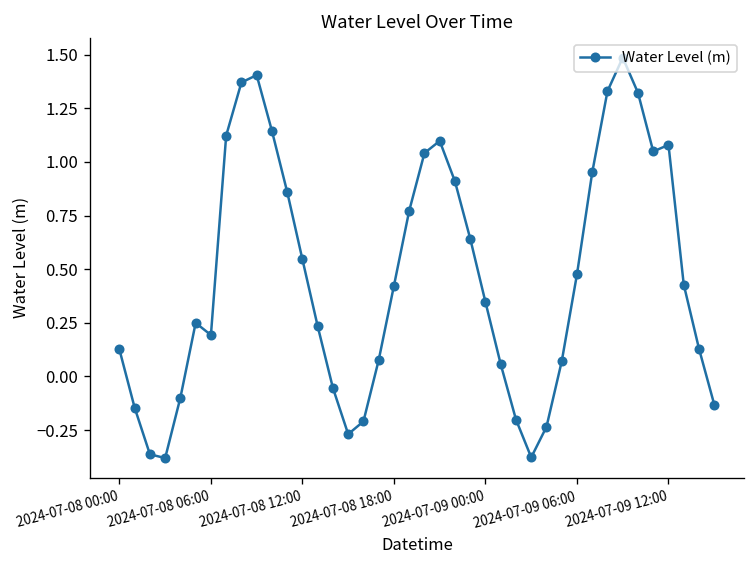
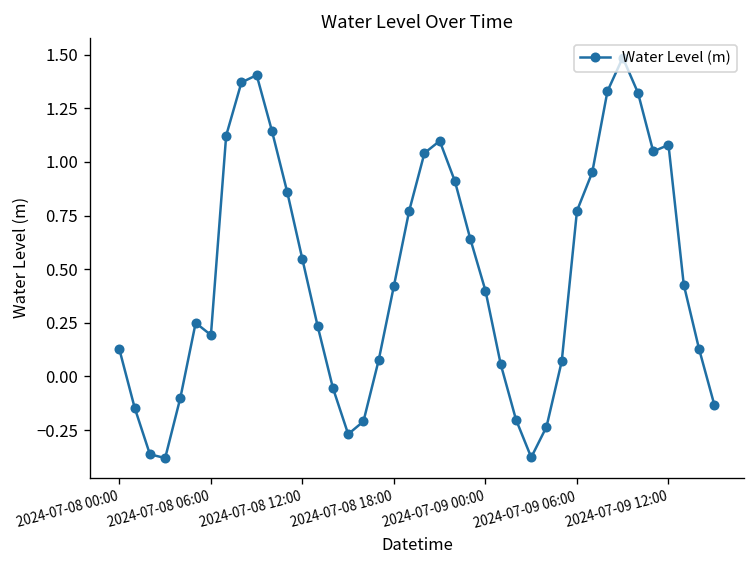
2024-07-09 00:00: 0.35 -> 0.40
2024-07-09 06:00: 0.48 -> 0.77
